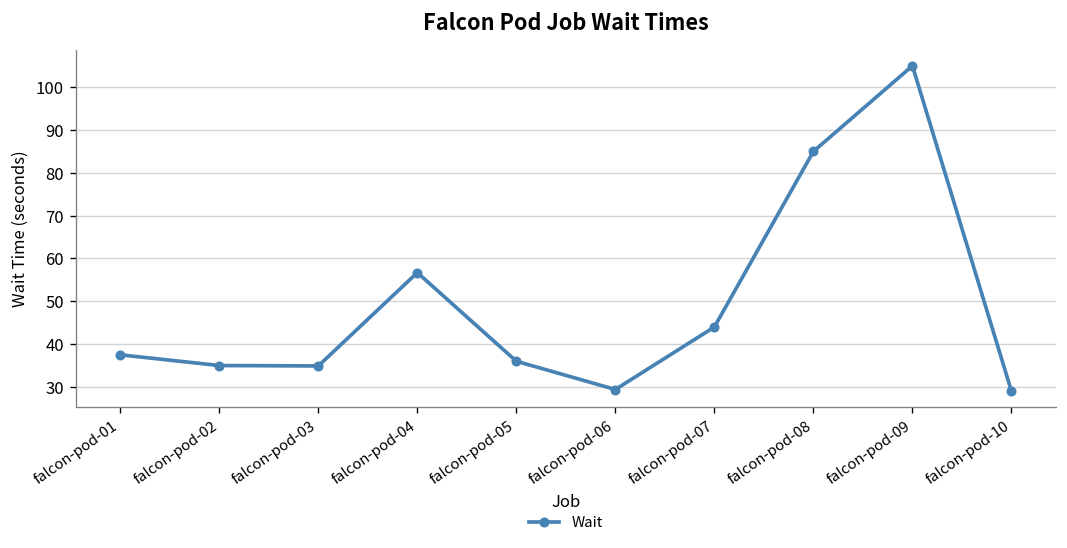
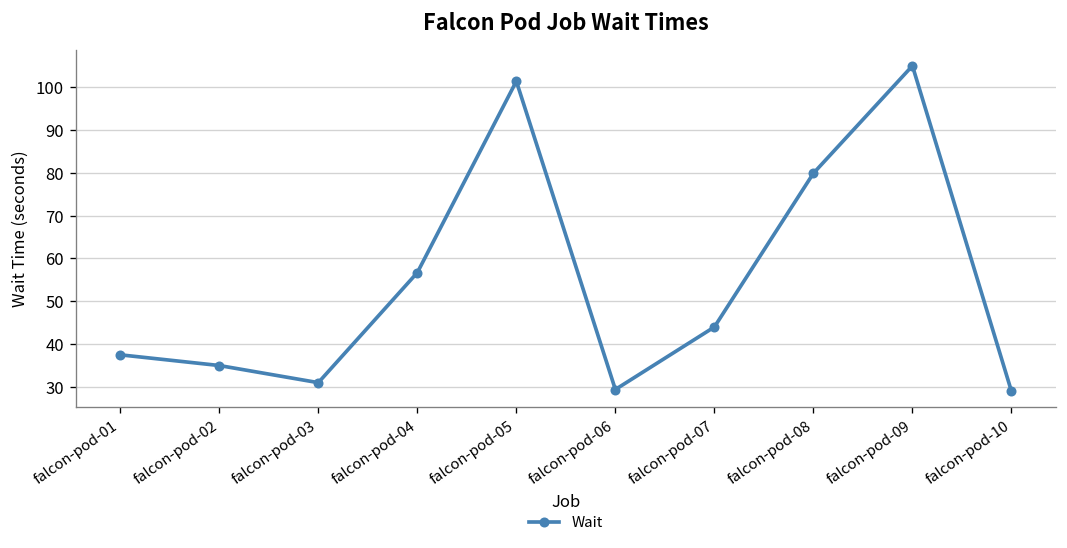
falcon-pod-03: 35 -> 31
falcon-pod-05: 36 -> 101
falcon-pod-08: 85 -> 80
